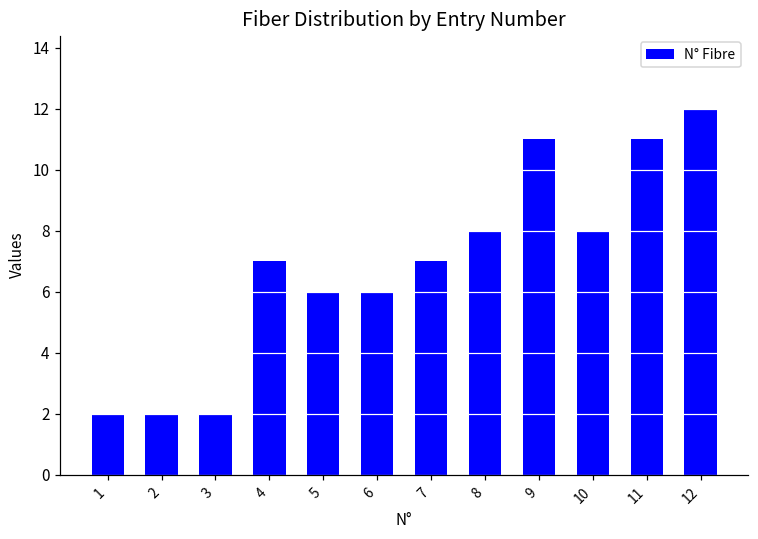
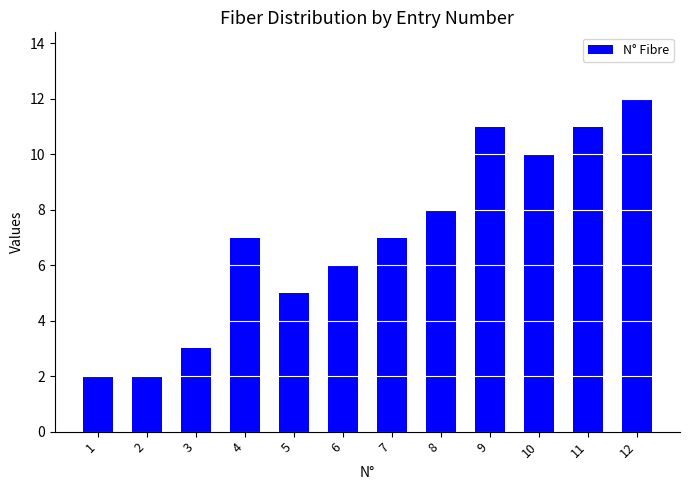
3: 2 -> 3
5: 6 -> 5
10: 8 -> 10
